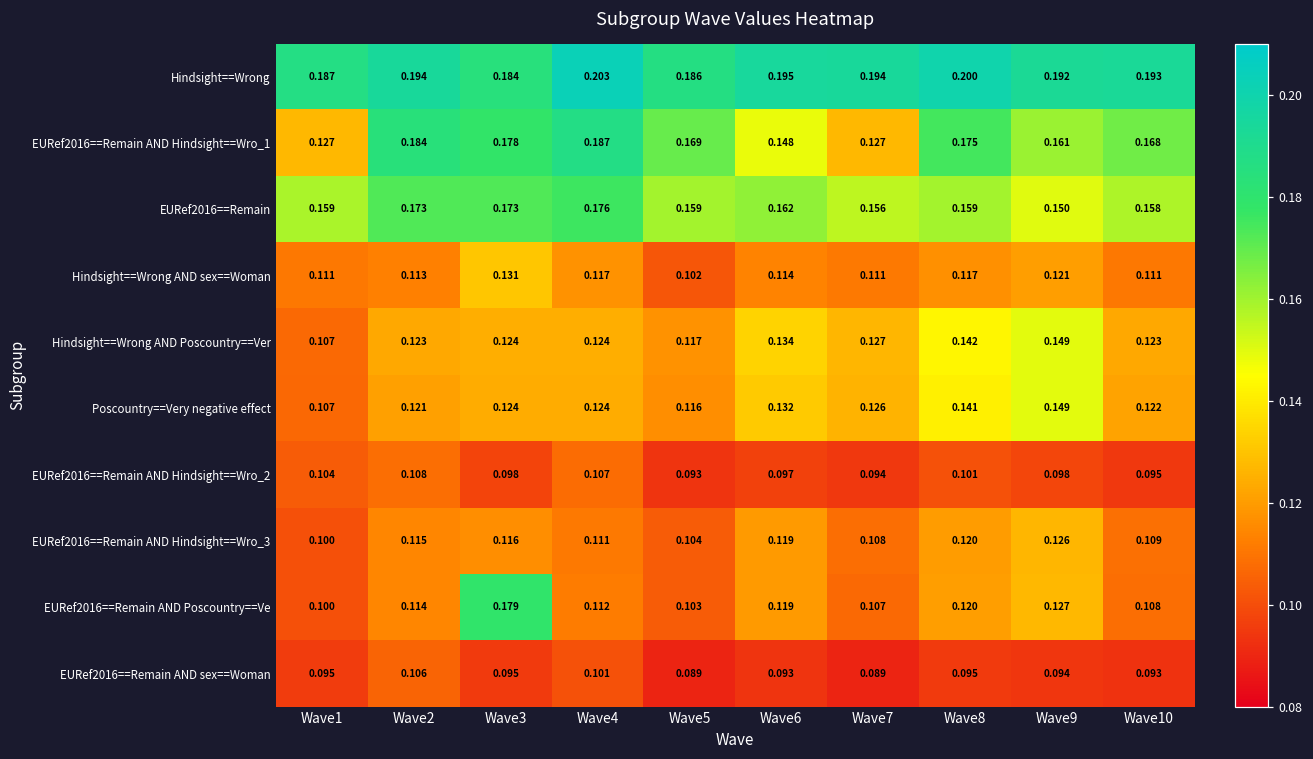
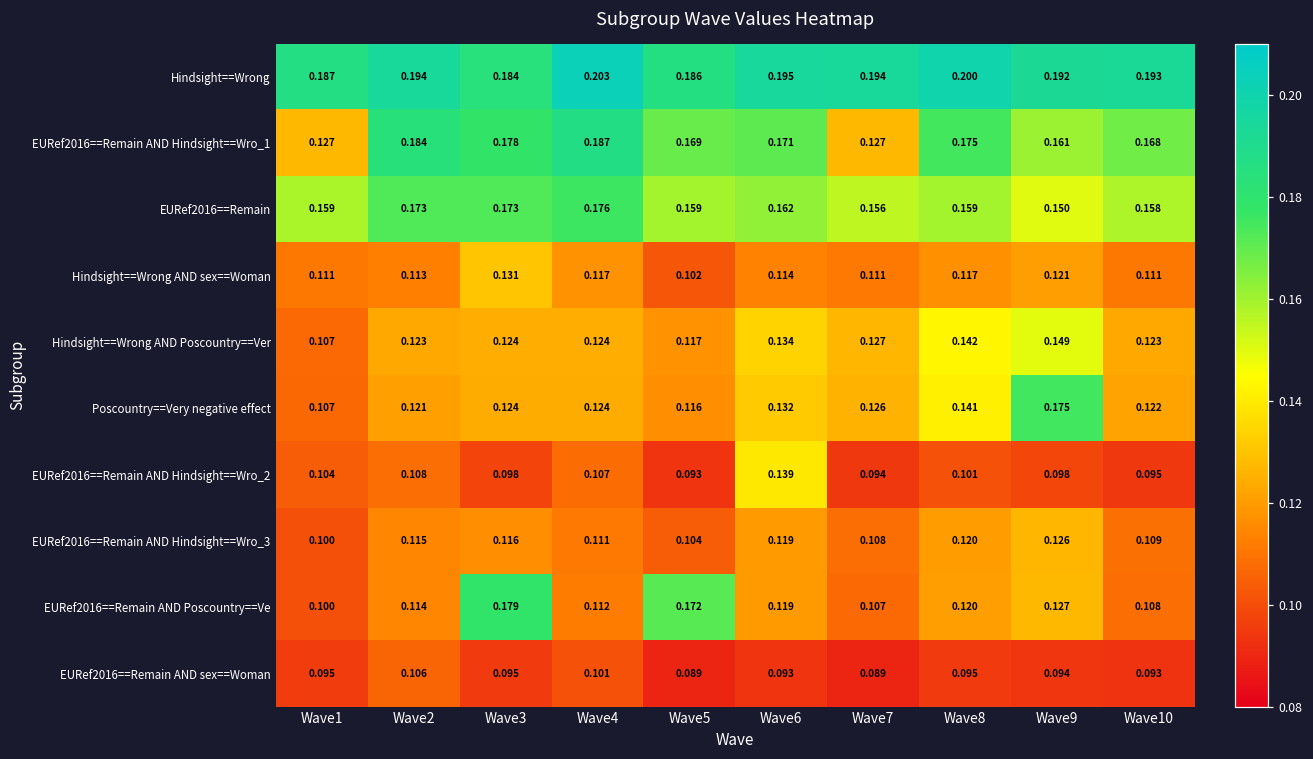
EURef2016==Remain AND Hindsight==Wro_1, Wave6: 0.148 -> 0.171
Poscountry==Very negative effect, Wave9: 0.149 -> 0.175
EURef2016==Remain AND Hindsight==Wro_2, Wave6: 0.097 -> 0.139
EURef2016==Remain AND Poscountry==Ve, Wave5: 0.103 -> 0.172
